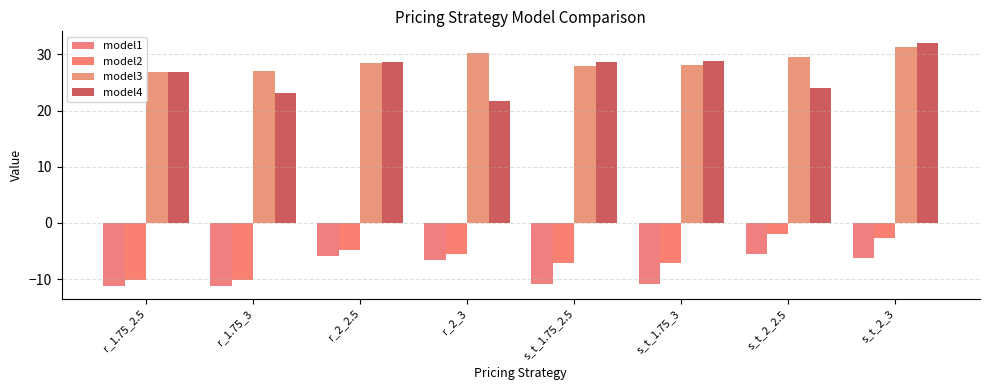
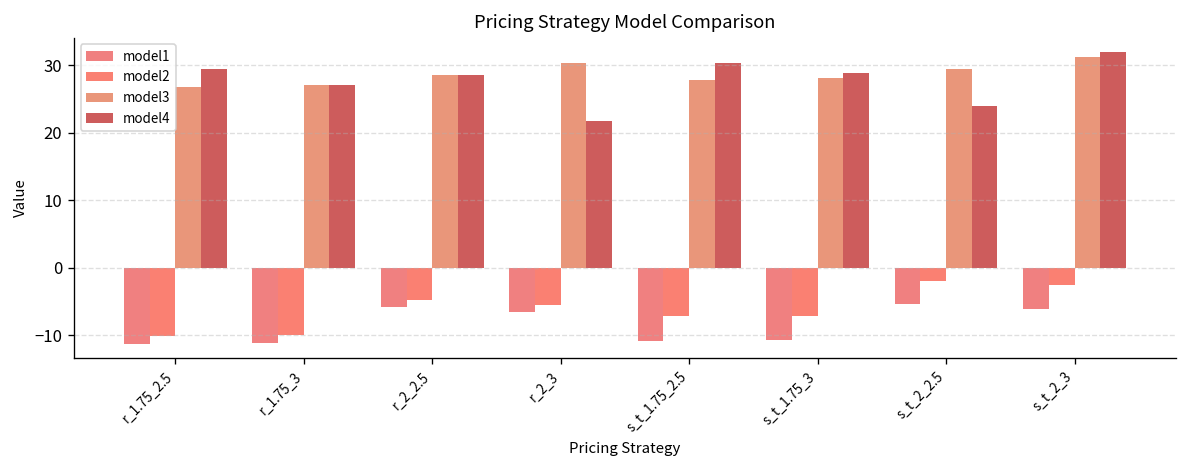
model4, r_1.75_2.5: 27 -> 29
model4, r_1.75_3: 23 -> 27
model4, s_t_1.75_2.5: 29 -> 30
